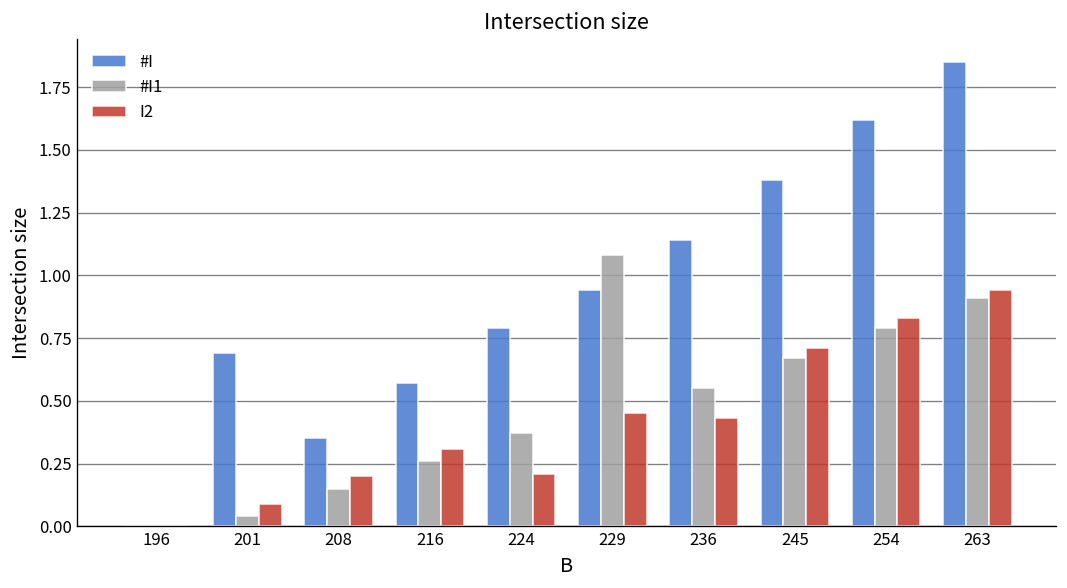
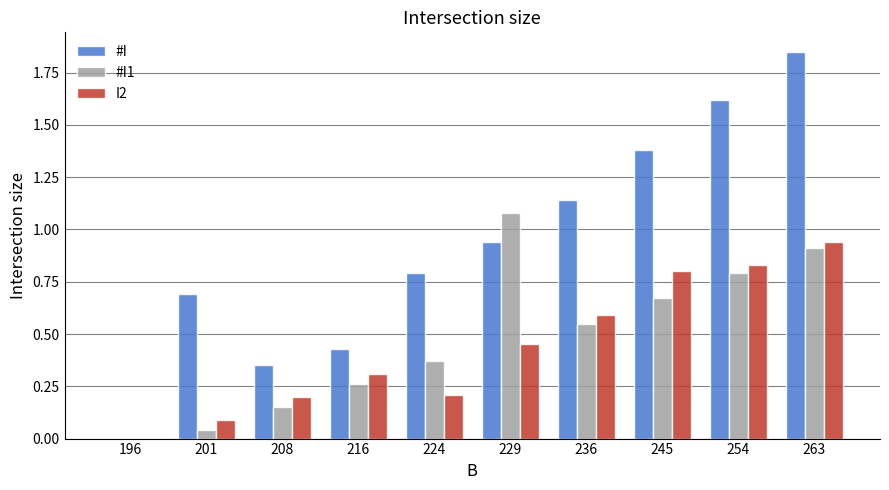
#I, 216: 0.57 -> 0.43
I2, 236: 0.43 -> 0.59
I2, 245: 0.71 -> 0.80
